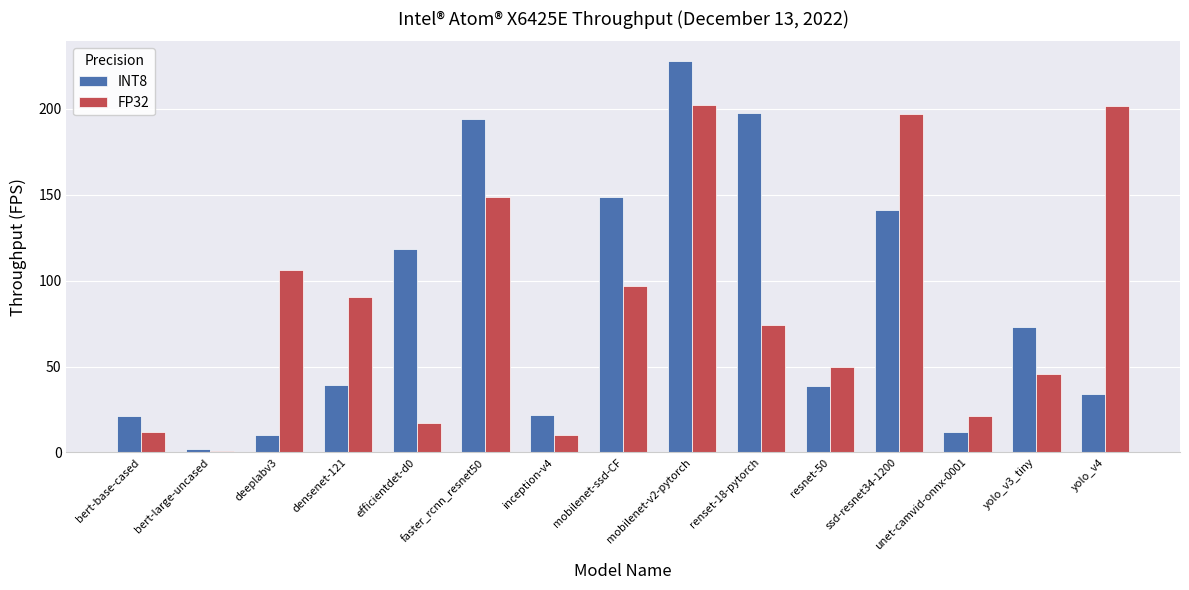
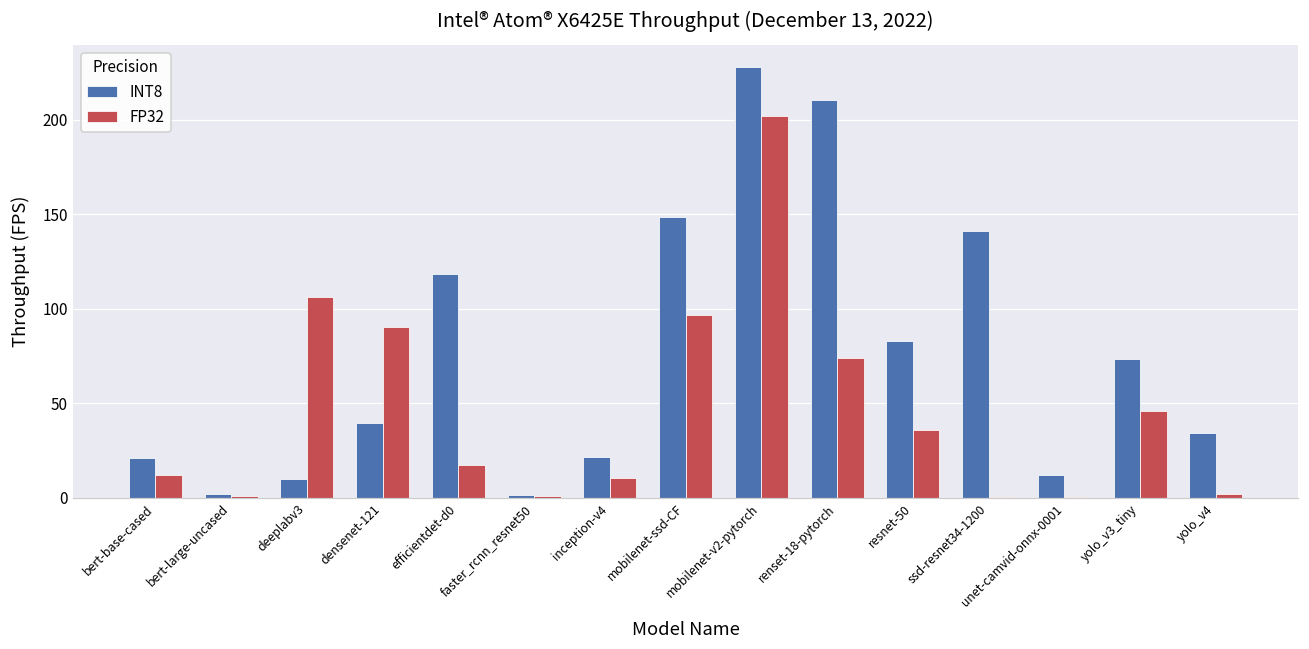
INT8, faster_rcnn_resnet50: 194 -> 2
FP32, faster_rcnn_resnet50: 149 -> 1
INT8, renset-18-pytorch: 197 -> 210
INT8, resnet-50: 39 -> 83
FP32, resnet-50: 50 -> 36
FP32, ssd-resnet34-1200: 197 -> 0
FP32, unet-camvid-onnx-0001: 21 -> 1
FP32, yolo_v4: 202 -> 2
